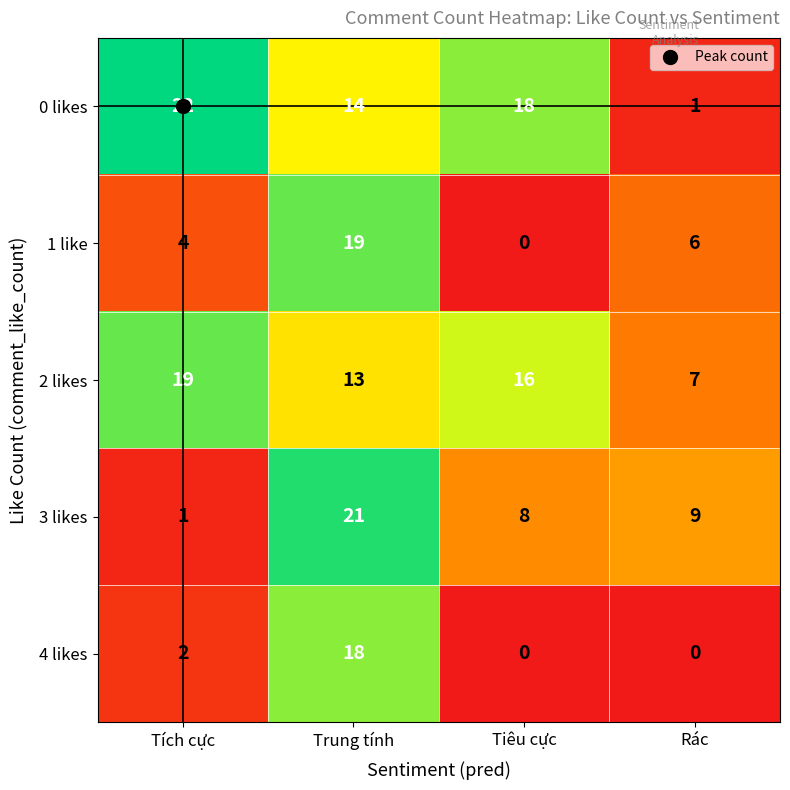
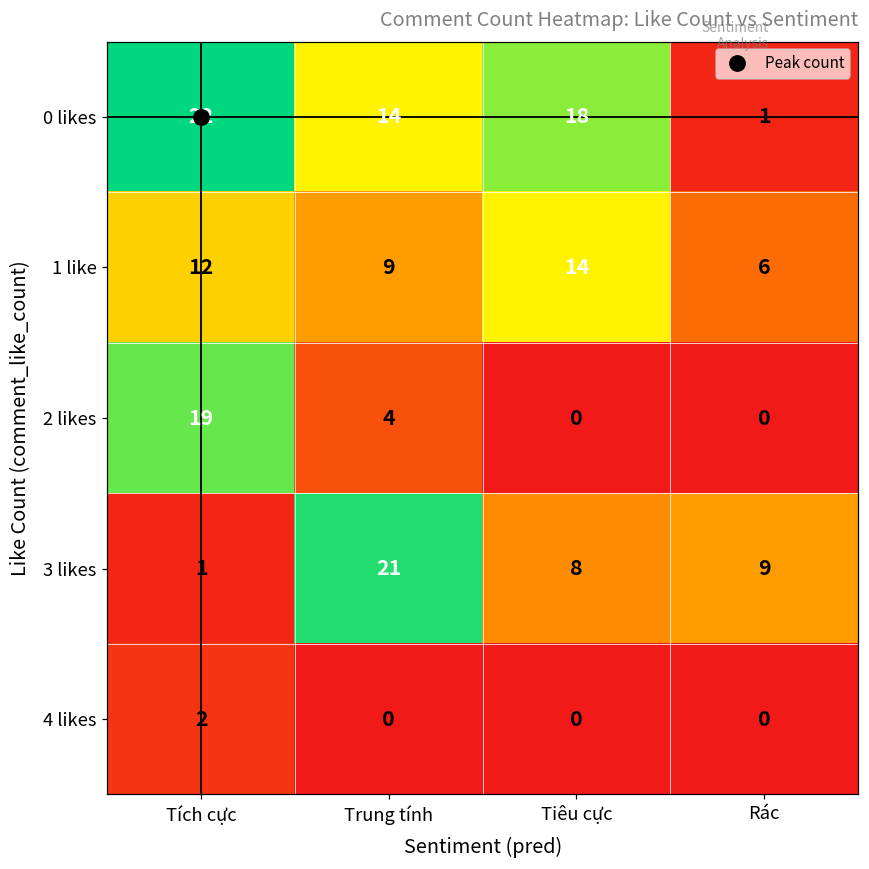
1 like, Tích cực: 4 -> 12
1 like, Trung tính: 19 -> 9
1 like, Tiêu cực: 0 -> 14
2 likes, Trung tính: 13 -> 4
2 likes, Tiêu cực: 16 -> 0
2 likes, Rác: 7 -> 0
4 likes, Trung tính: 18 -> 0
